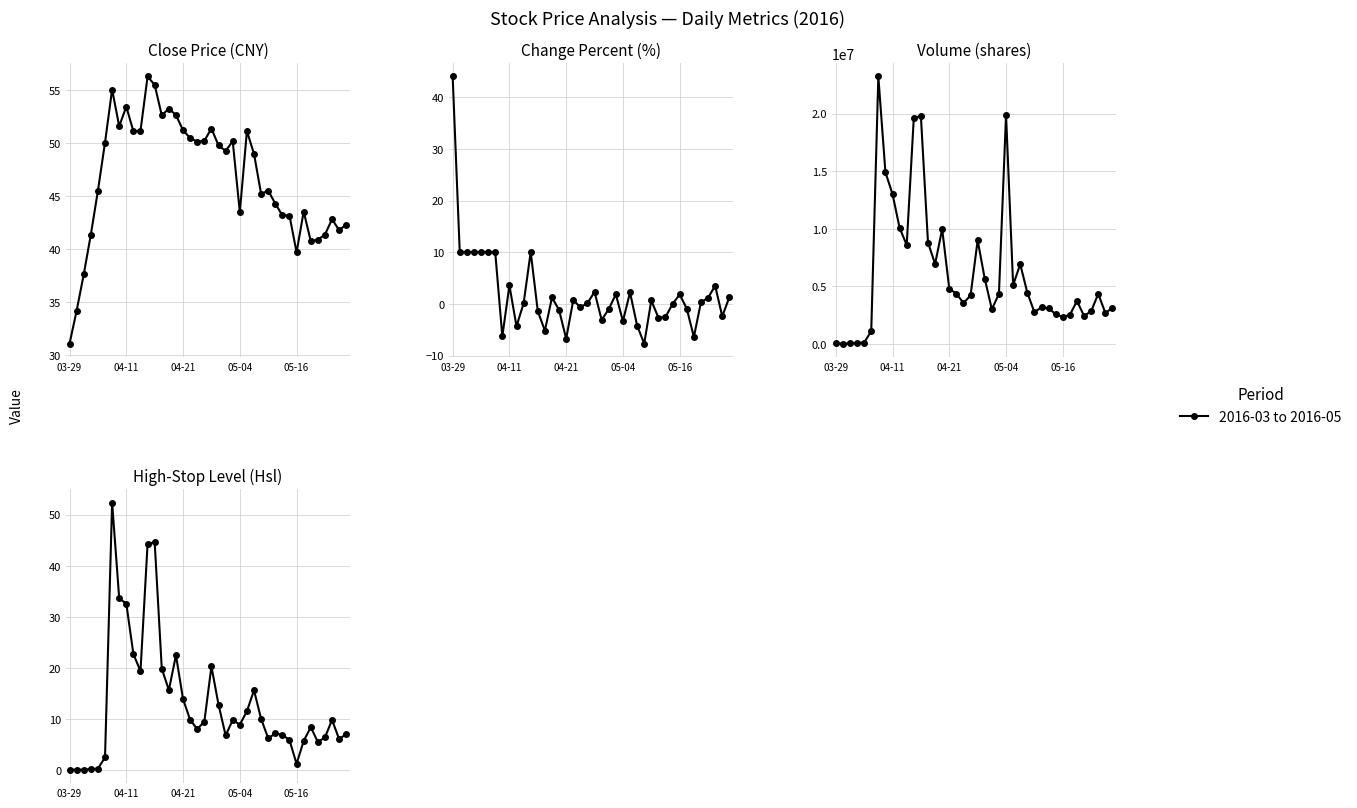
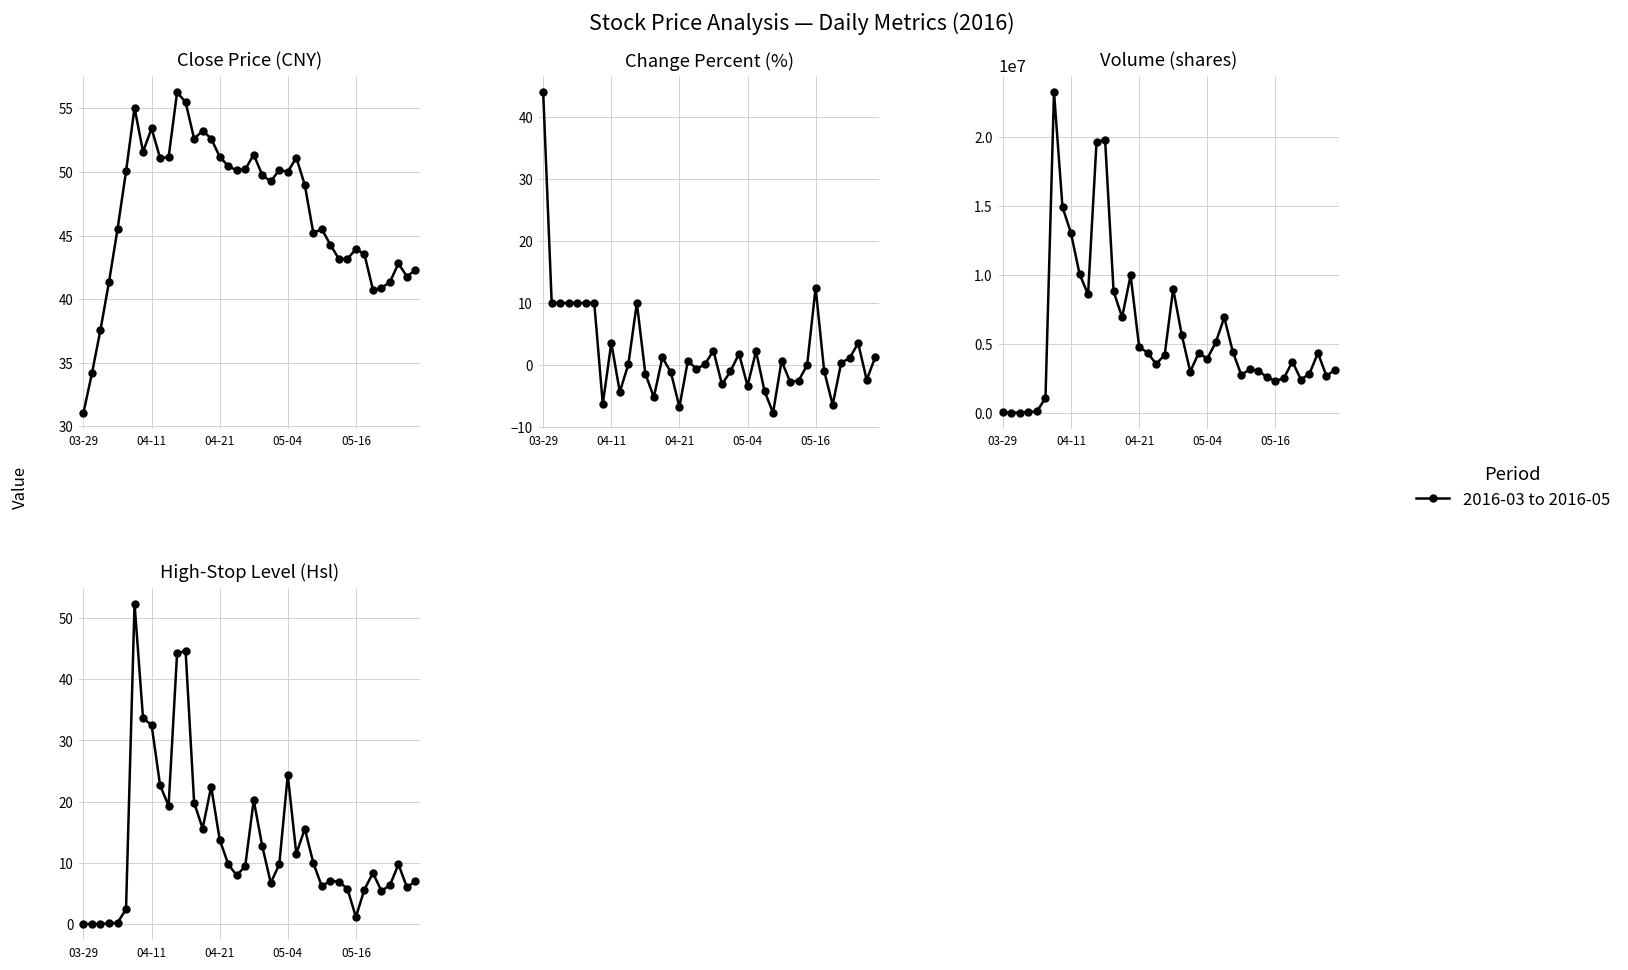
Close Price (CNY), 05-04: 43.5 -> 50.0
Close Price (CNY), 05-16: 39.7 -> 43.9
Change Percent (%), 05-16: 2 -> 12
Volume (shares), 05-04: 19900000 -> 3900000
High-Stop Level (Hsl), 05-04: 9 -> 24
